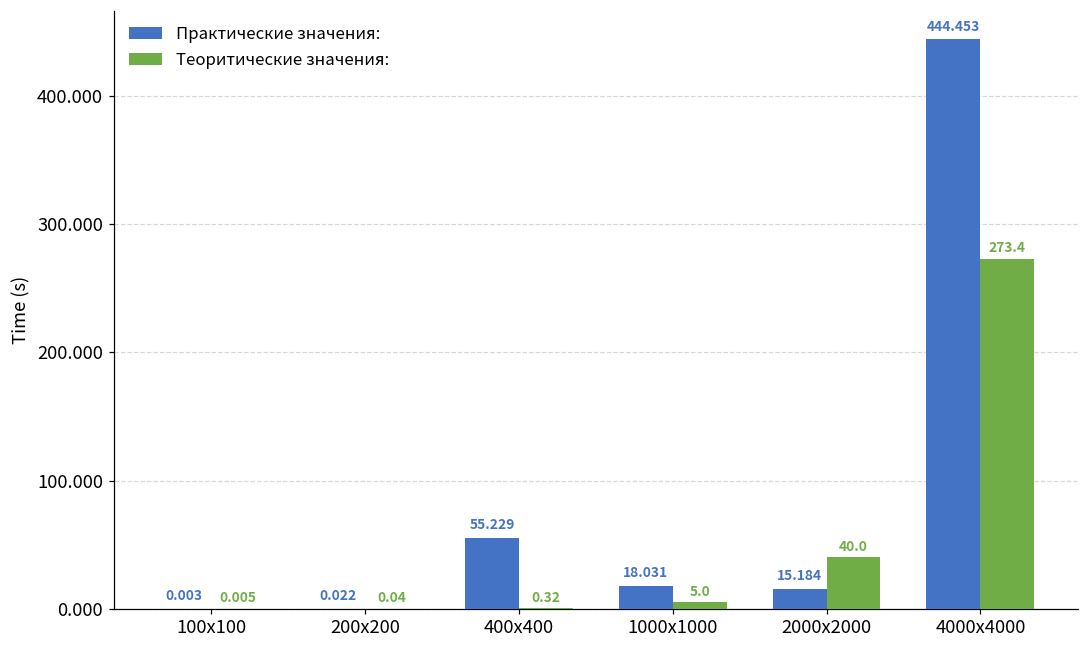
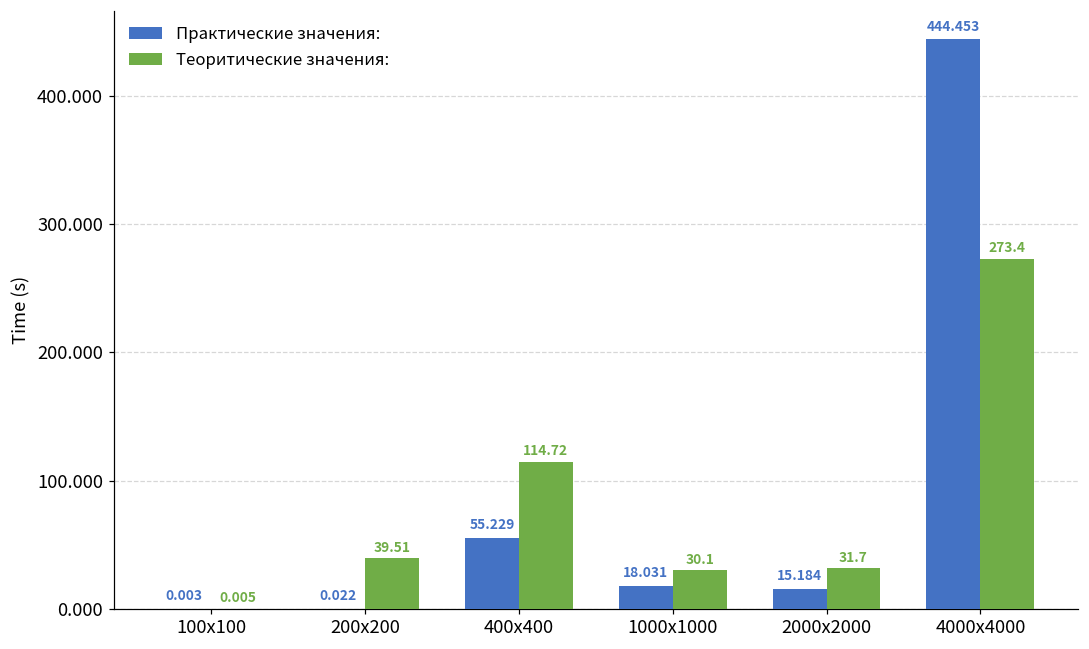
Теоритические значения:, 200x200: 0.04 -> 39.51
Теоритические значения:, 400x400: 0.32 -> 114.72
Теоритические значения:, 1000x1000: 5.0 -> 30.1
Теоритические значения:, 2000x2000: 40.0 -> 31.7
